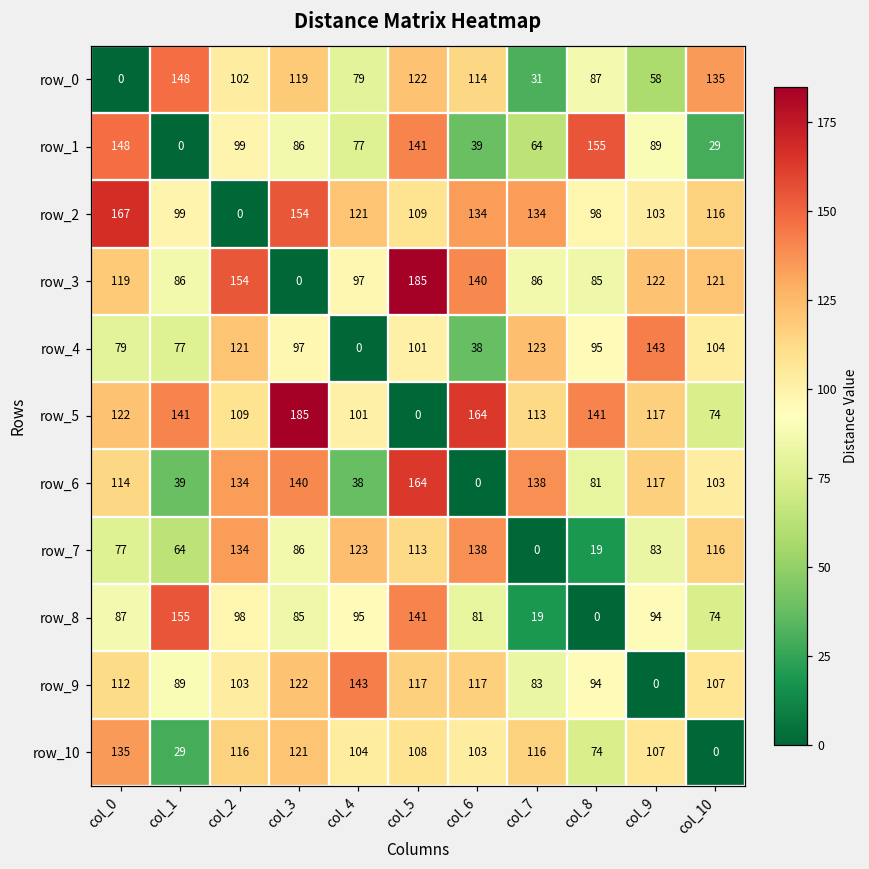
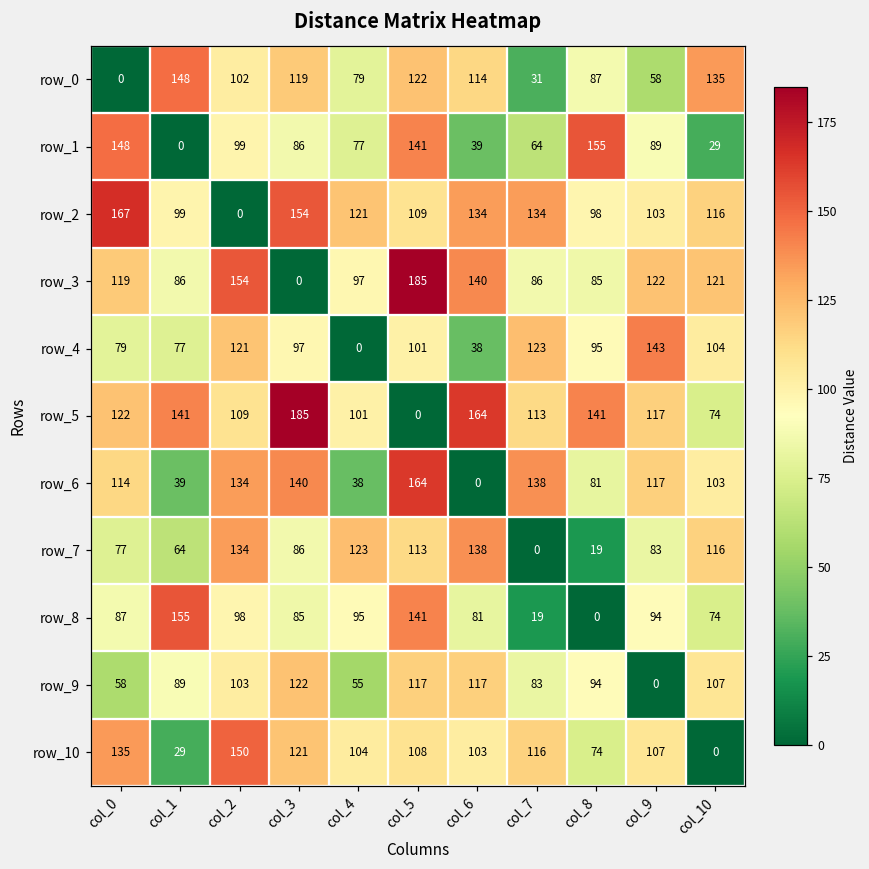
row_9, col_0: 112 -> 58
row_9, col_4: 143 -> 55
row_10, col_2: 116 -> 150
